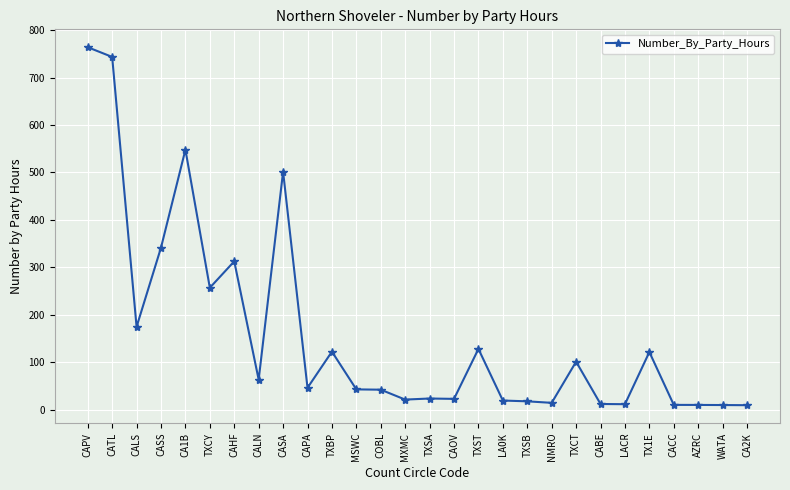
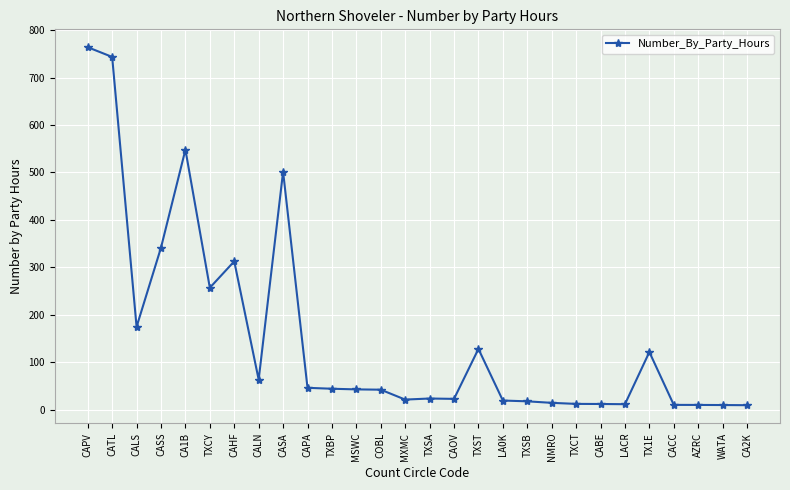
TXBP: 120 -> 40
TXCT: 100 -> 10
